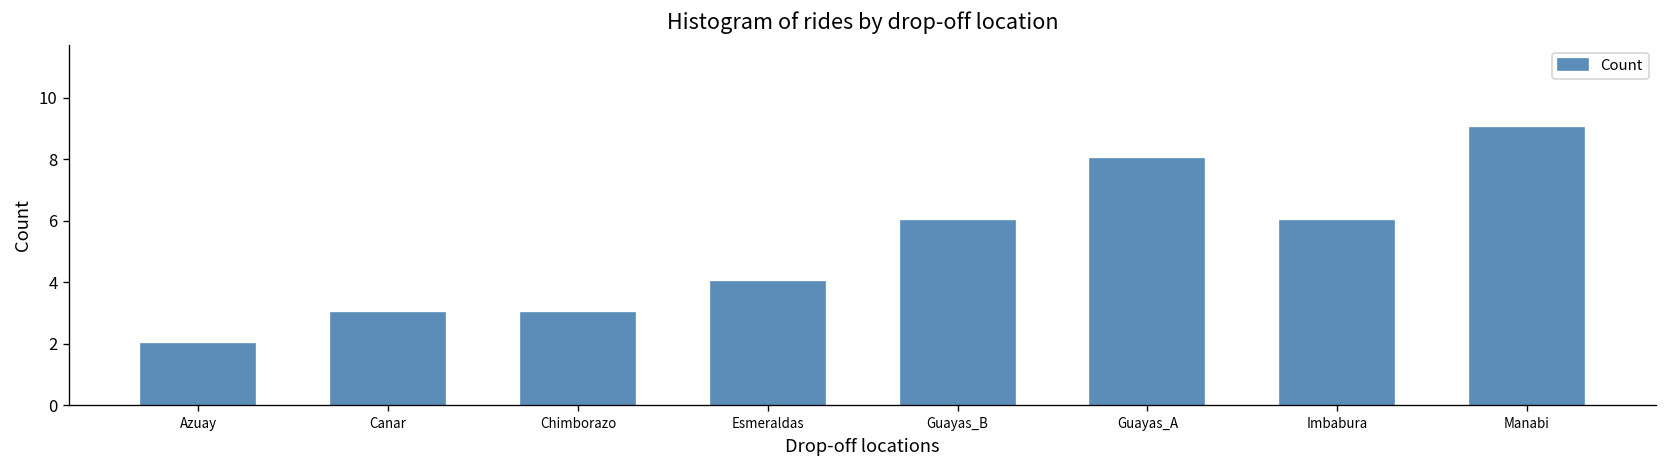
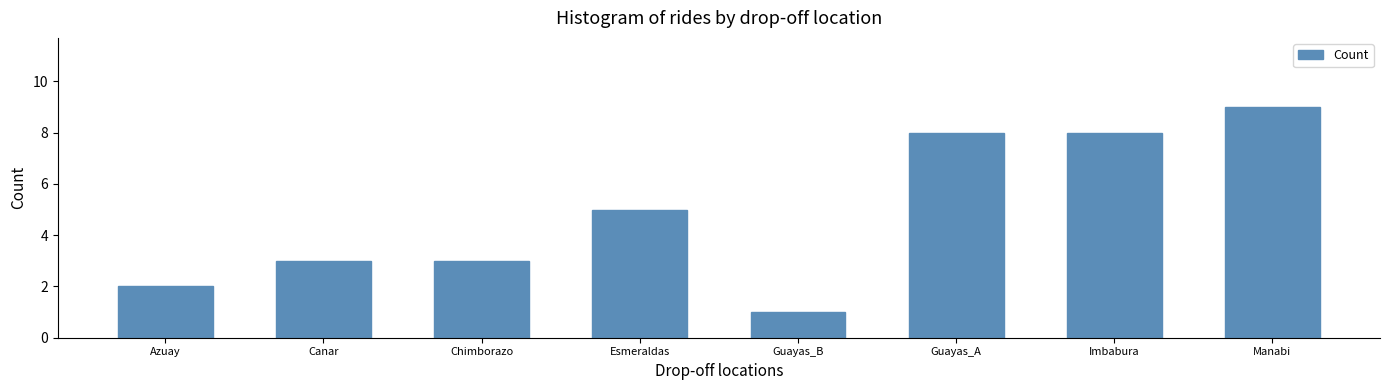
Esmeraldas: 4 -> 5
Guayas_B: 6 -> 1
Imbabura: 6 -> 8
